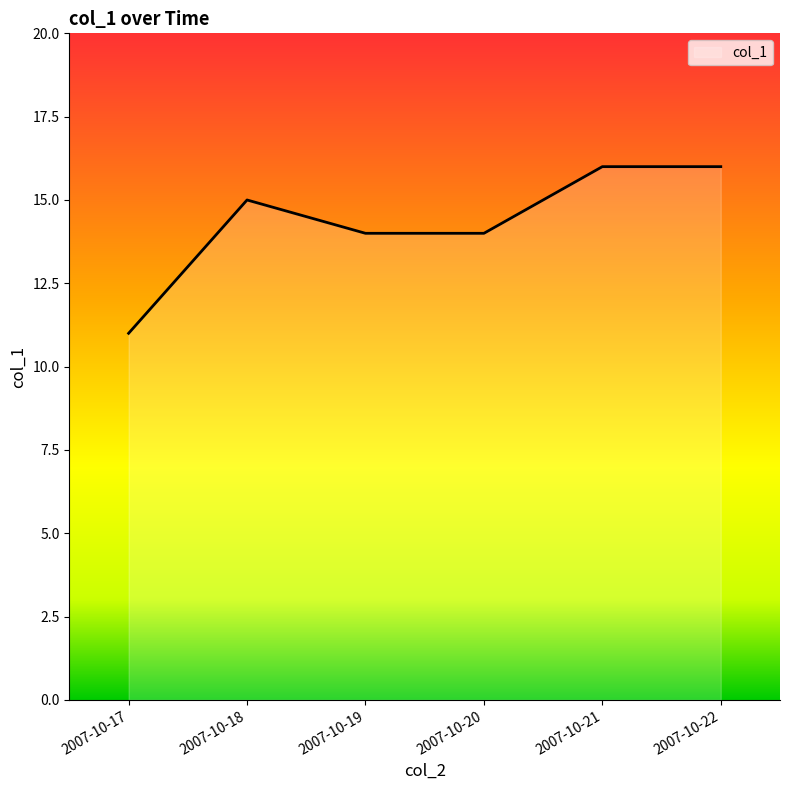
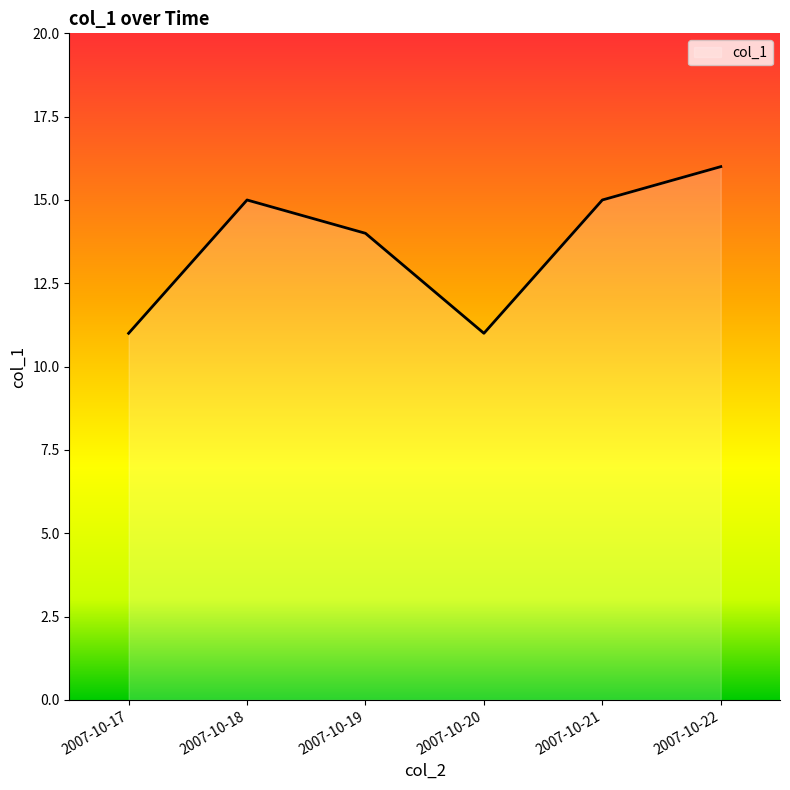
2007-10-20: 14 -> 11
2007-10-21: 16 -> 15
